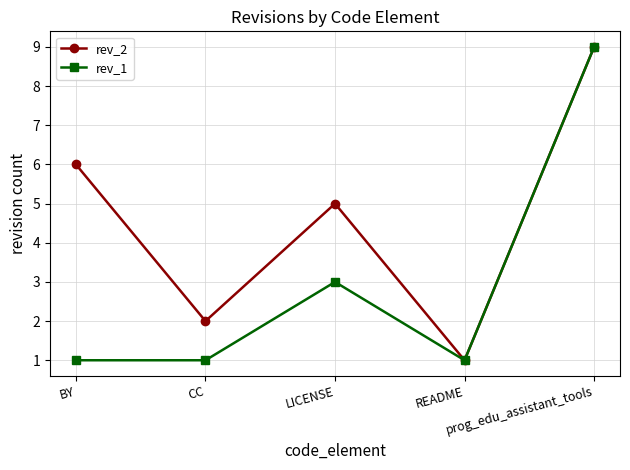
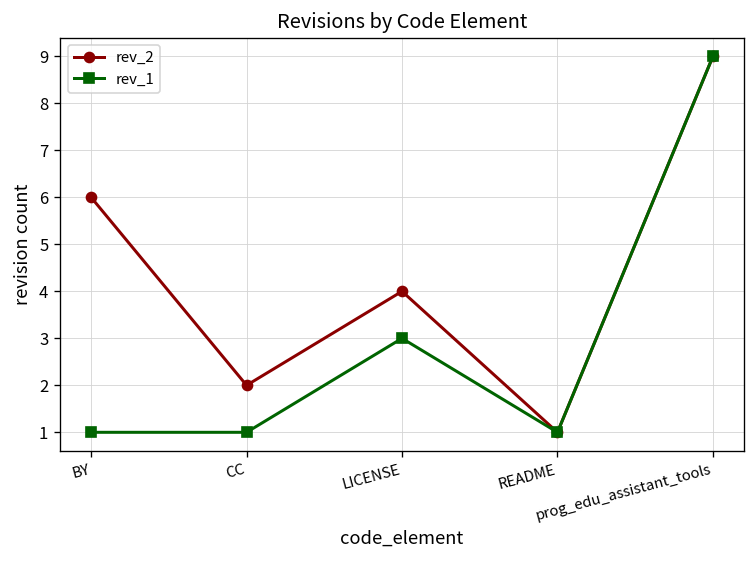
rev_2, LICENSE: 5 -> 4
